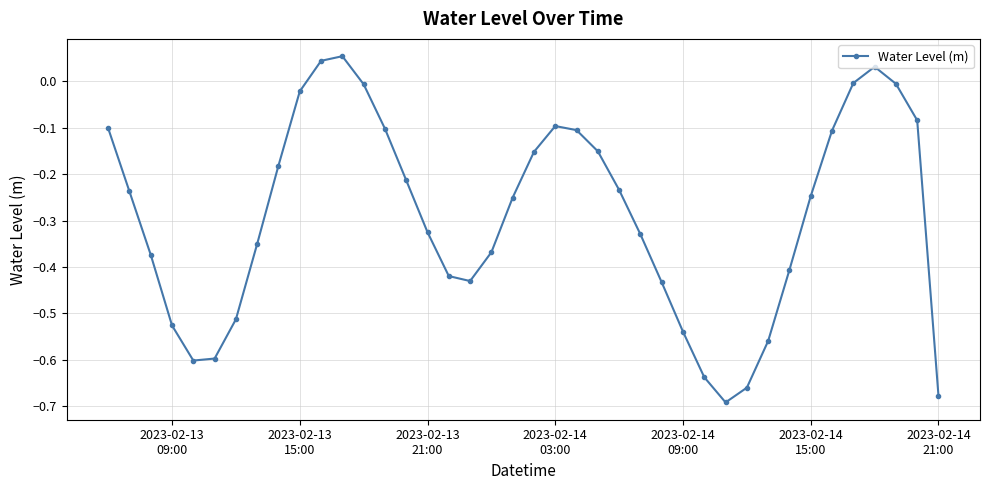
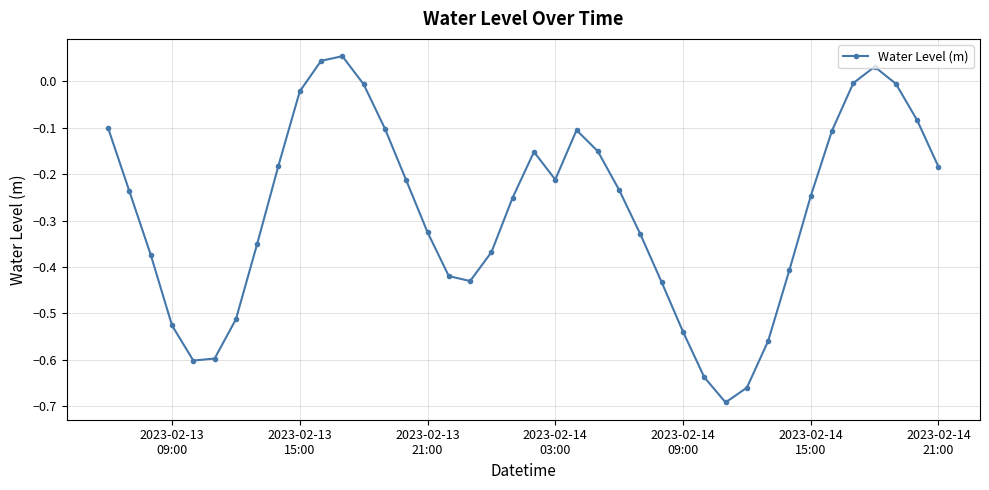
2023-02-14 03:00: -0.10 -> -0.21
2023-02-14 21:00: -0.68 -> -0.18
